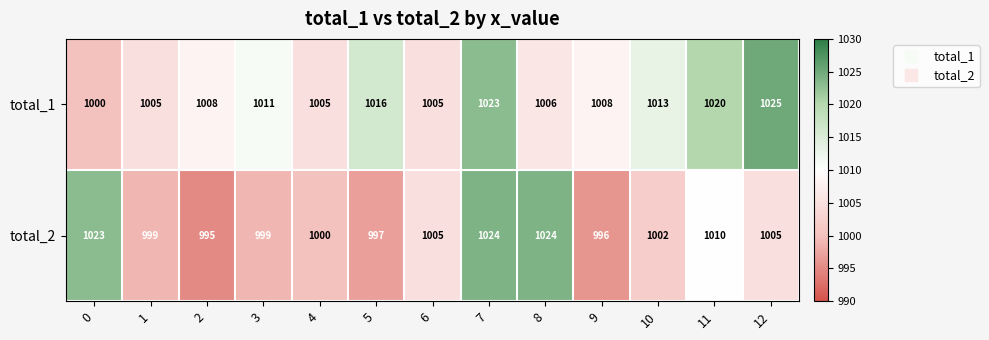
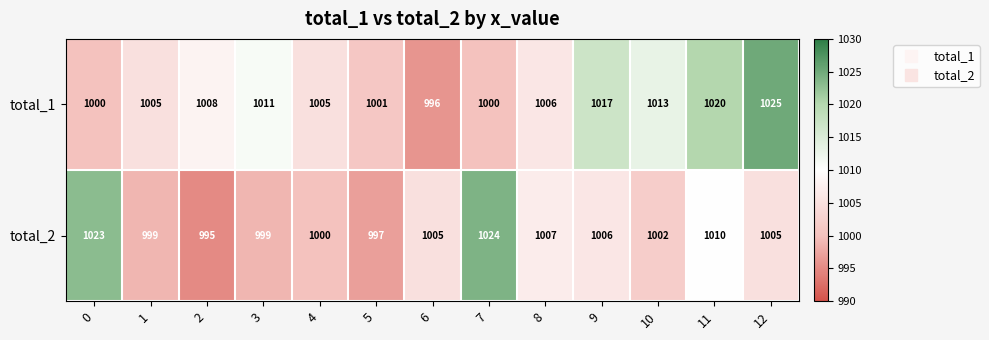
total_1, 5: 1016 -> 1001
total_1, 6: 1005 -> 996
total_1, 7: 1023 -> 1000
total_1, 9: 1008 -> 1017
total_2, 8: 1024 -> 1007
total_2, 9: 996 -> 1006
